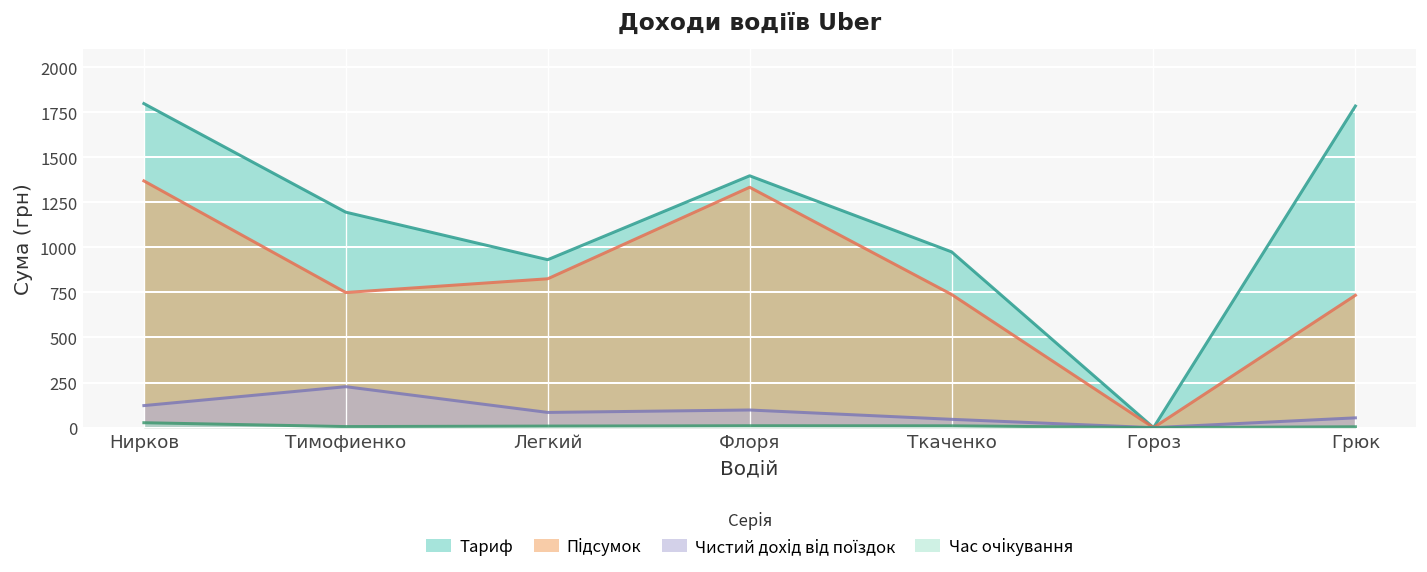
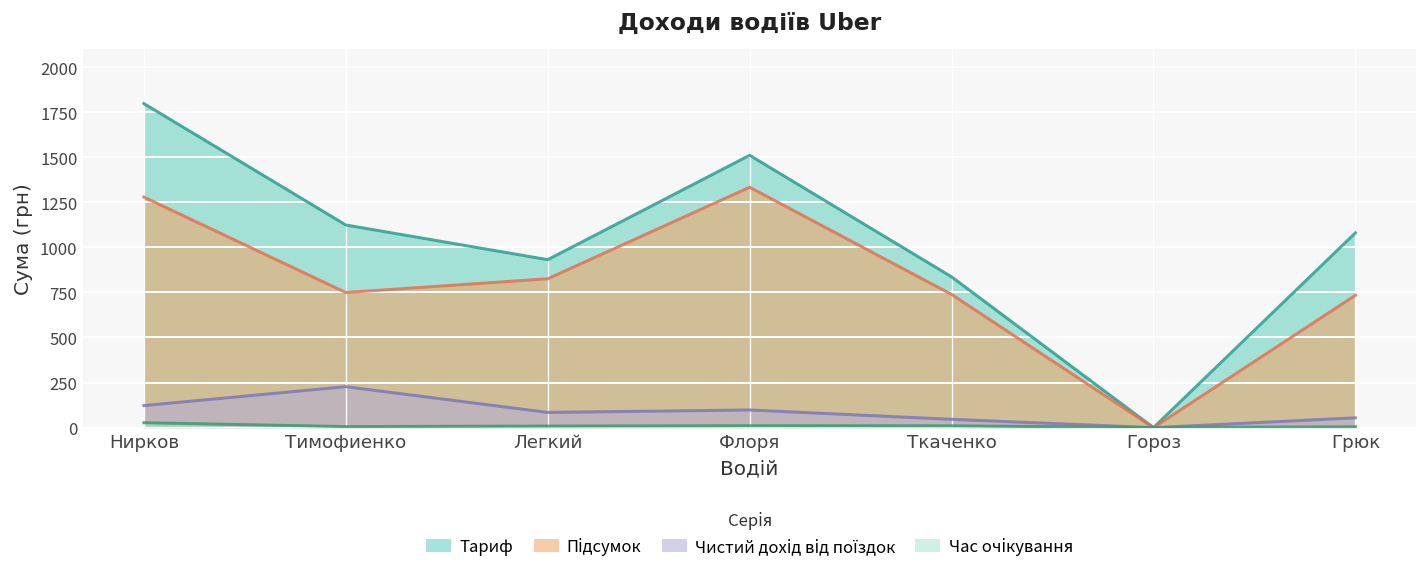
Підсумок, Нирков: 1370 -> 1280
Тариф, Тимофиенко: 1200 -> 1120
Тариф, Флоря: 1400 -> 1510
Тариф, Ткаченко: 980 -> 840
Тариф, Грюк: 1780 -> 1080
